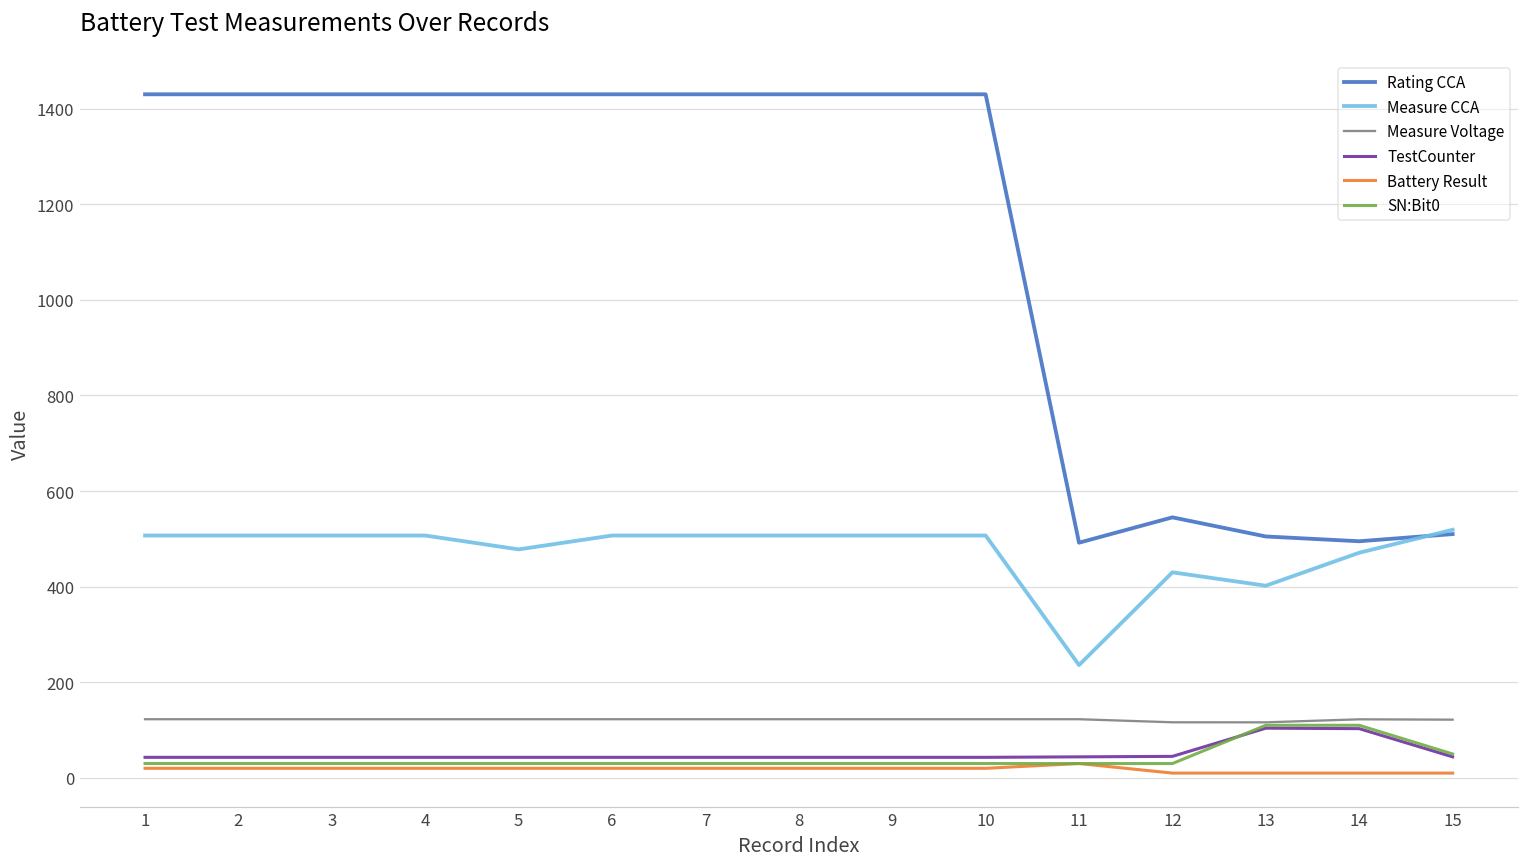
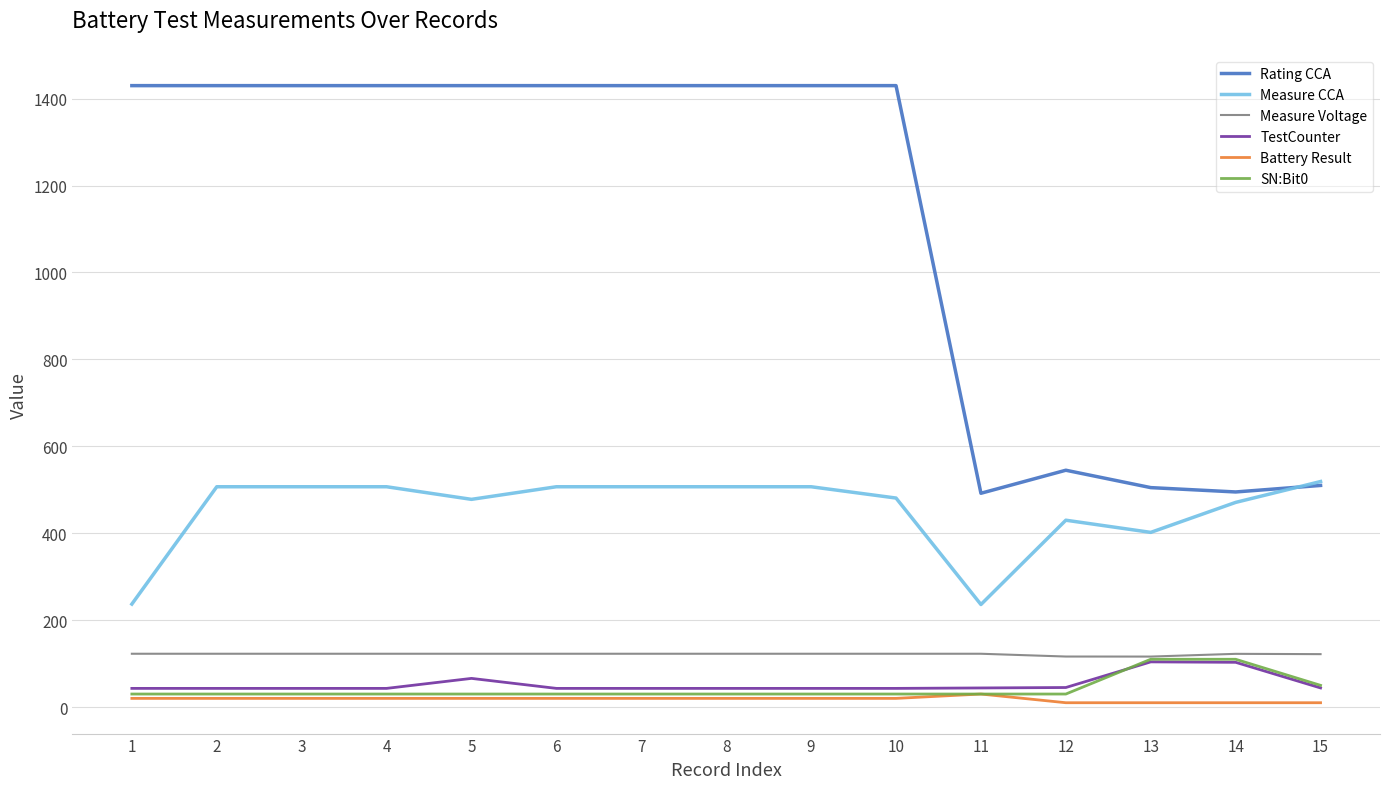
Measure CCA, 1: 510 -> 240
TestCounter, 5: 40 -> 70
Measure CCA, 10: 510 -> 480
